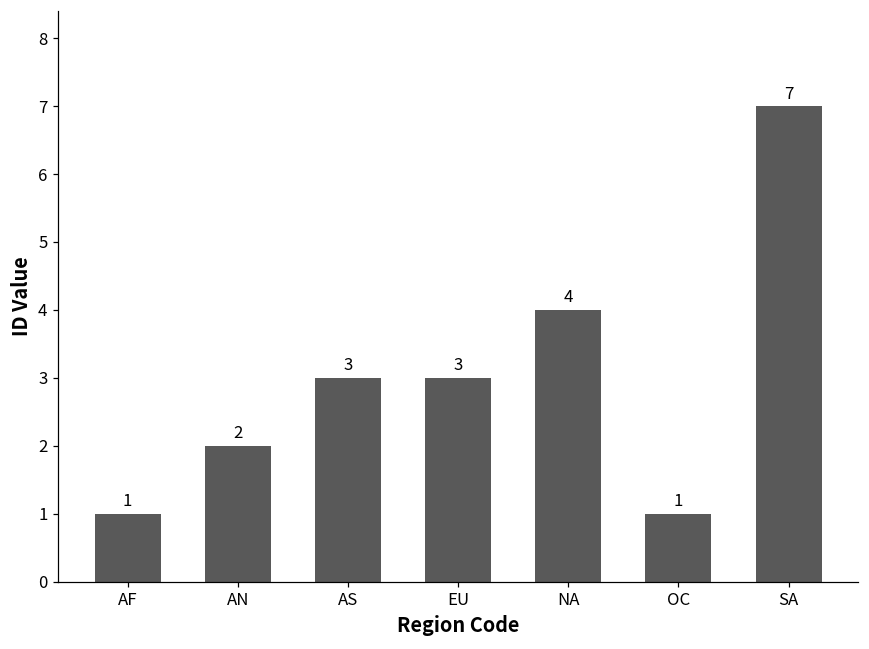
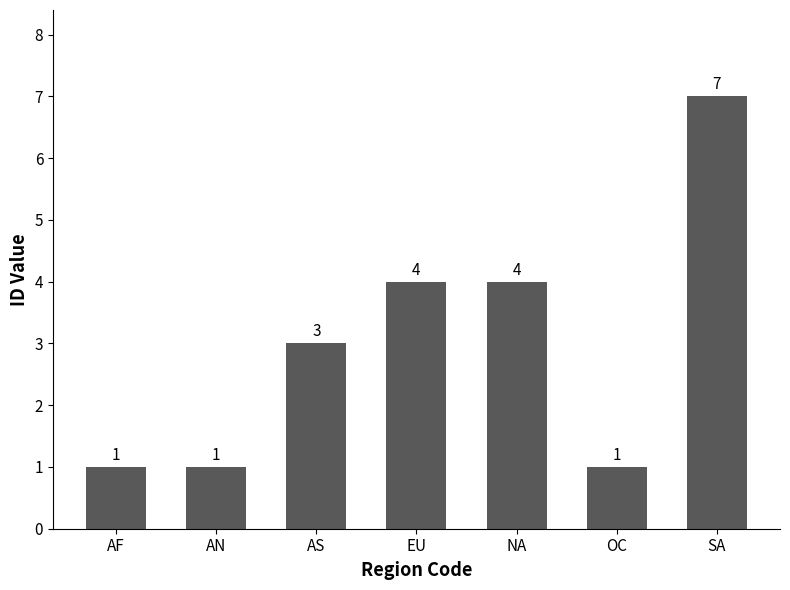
AN: 2 -> 1
EU: 3 -> 4
